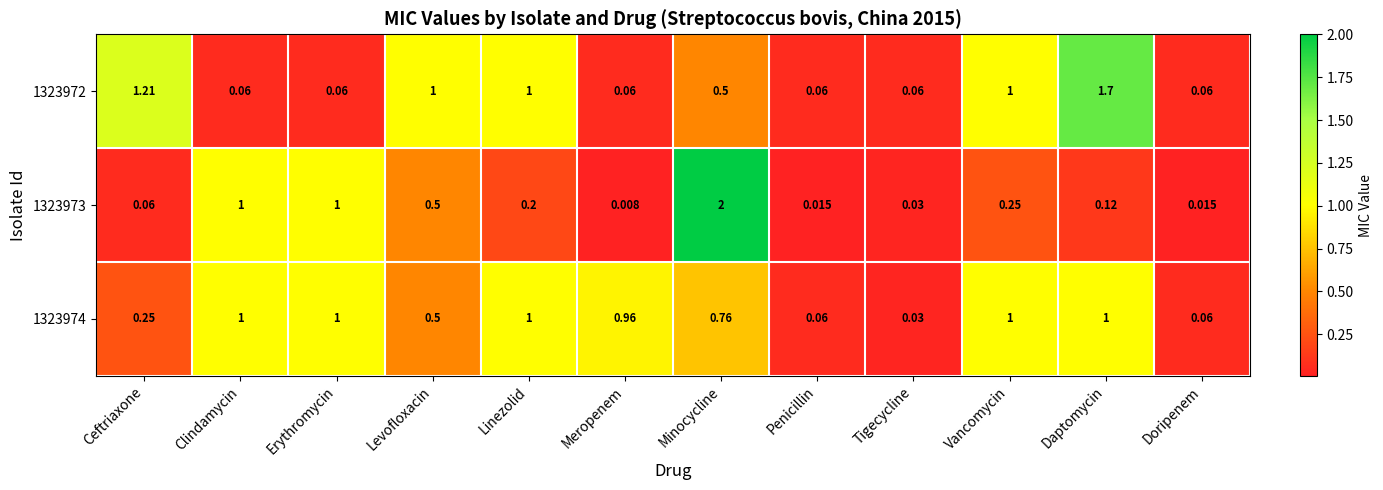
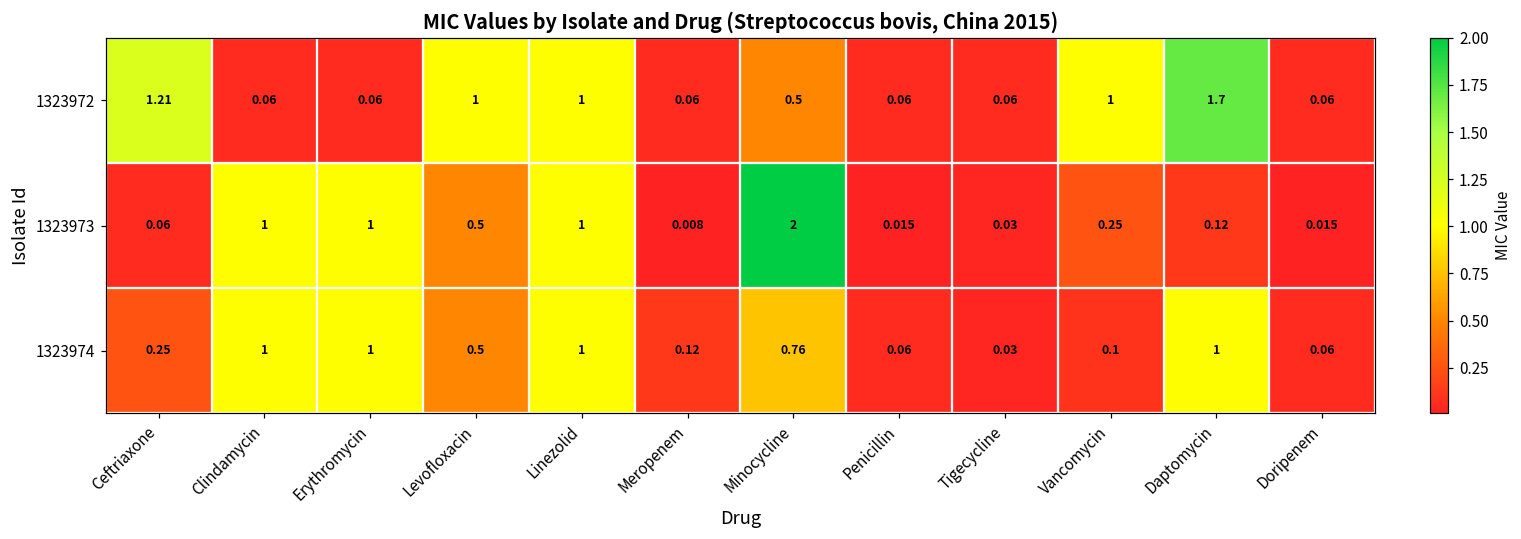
1323973, Linezolid: 0.2 -> 1
1323974, Meropenem: 0.96 -> 0.12
1323974, Vancomycin: 1 -> 0.1
